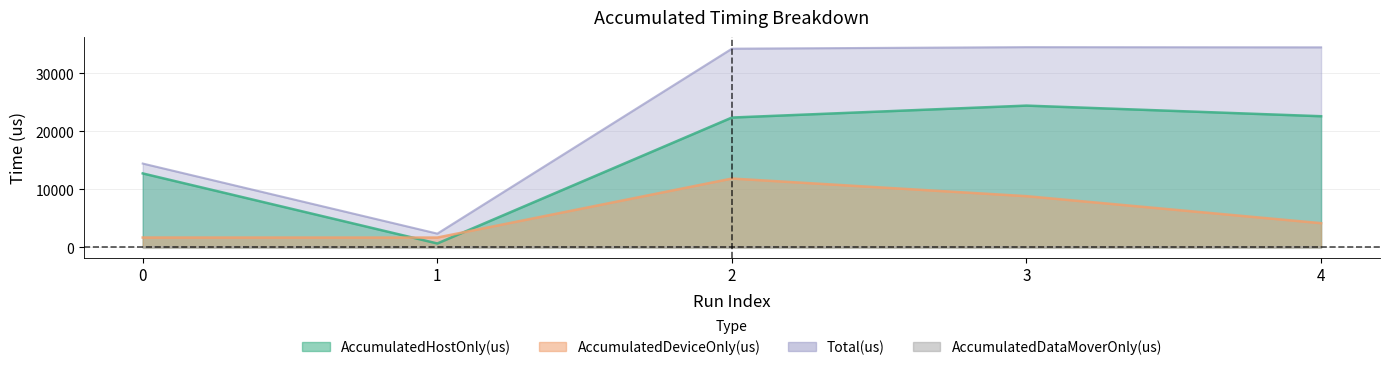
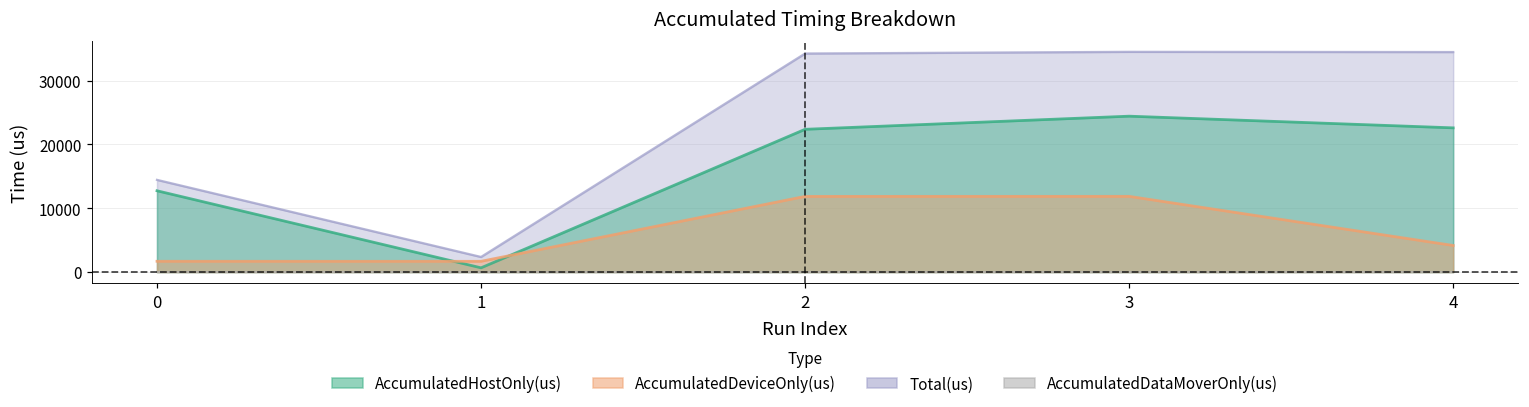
AccumulatedDeviceOnly(us), 3: 9000 -> 12000
